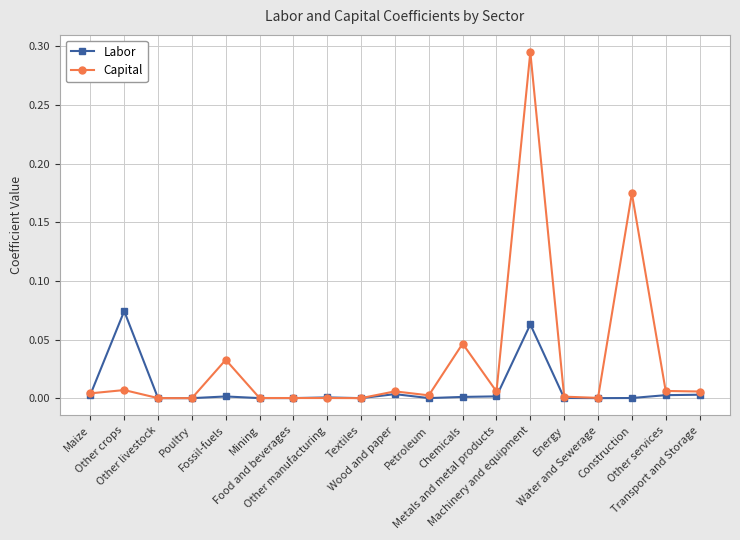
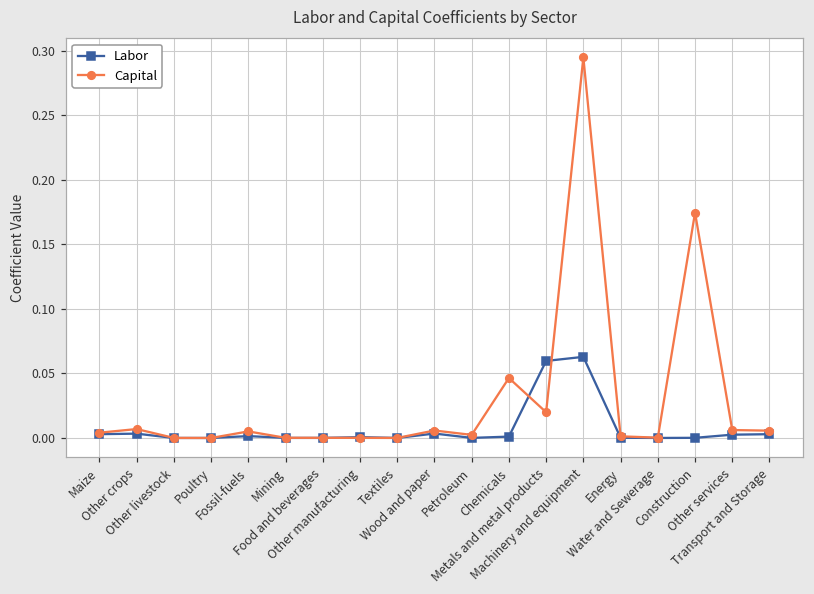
Labor, Other crops: 0.074 -> 0.003
Capital, Fossil-fuels: 0.033 -> 0.005
Labor, Metals and metal products: 0.002 -> 0.060
Capital, Metals and metal products: 0.006 -> 0.020
